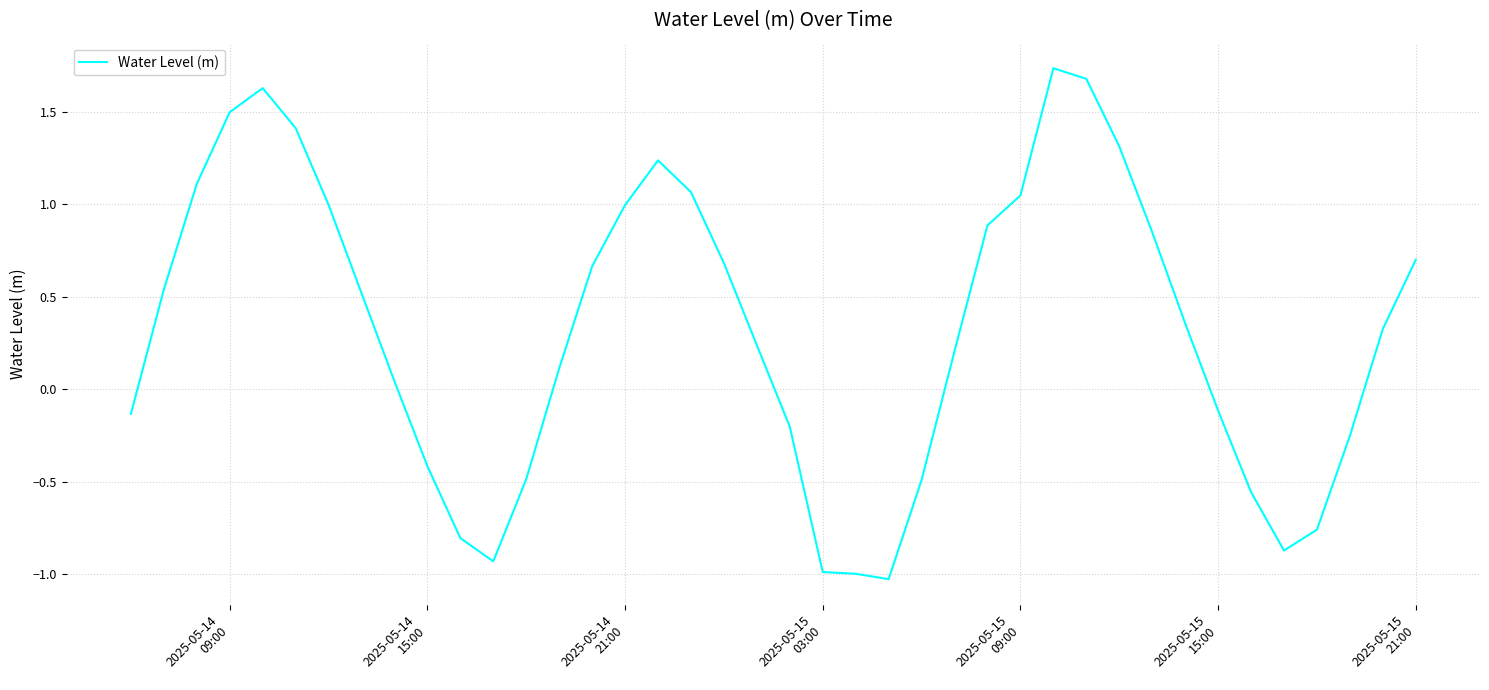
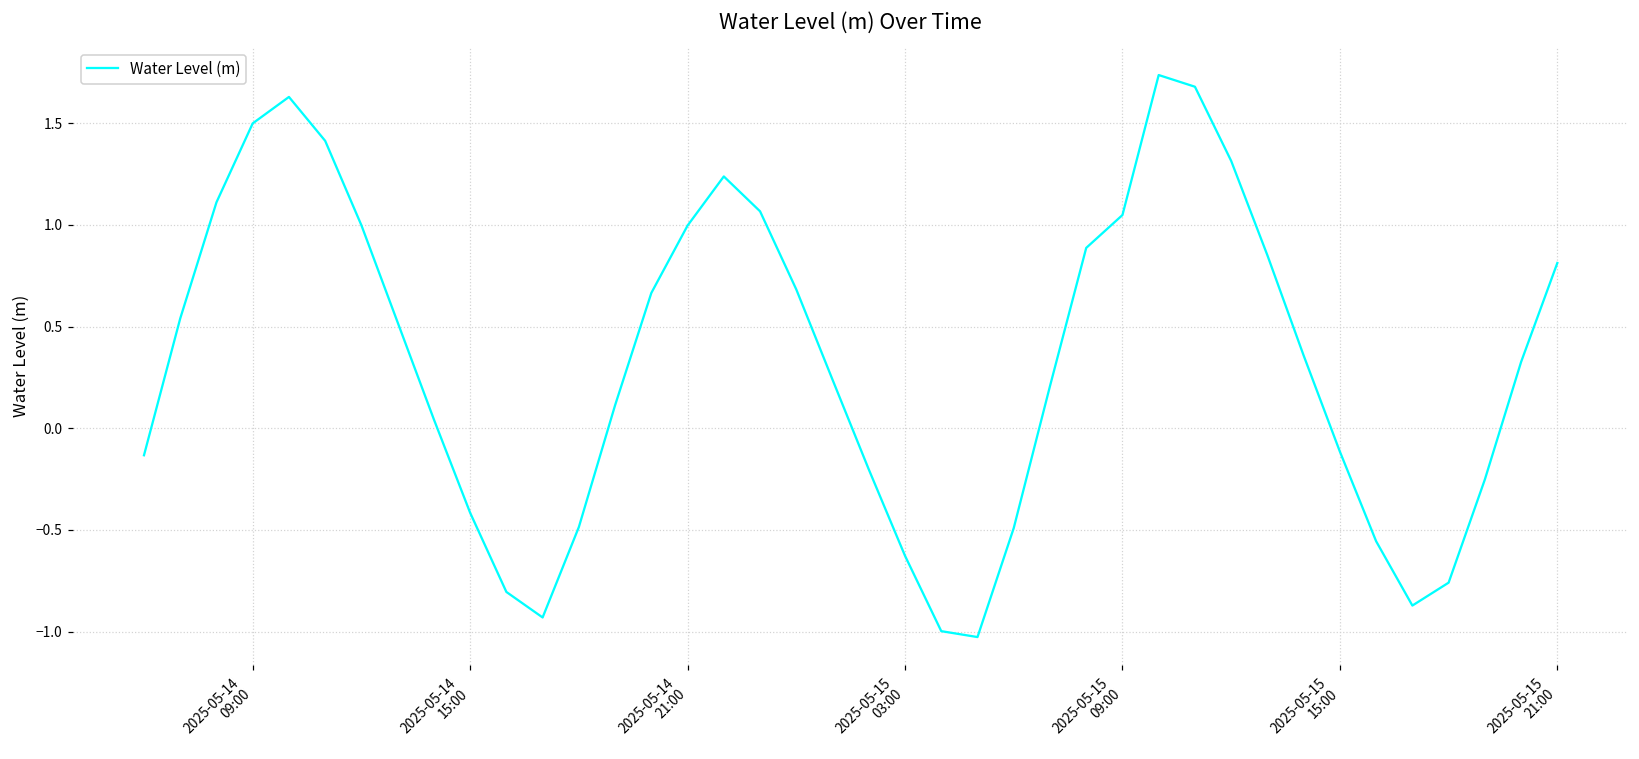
2025-05-15 03:00: -0.99 -> -0.63
2025-05-15 21:00: 0.70 -> 0.81
